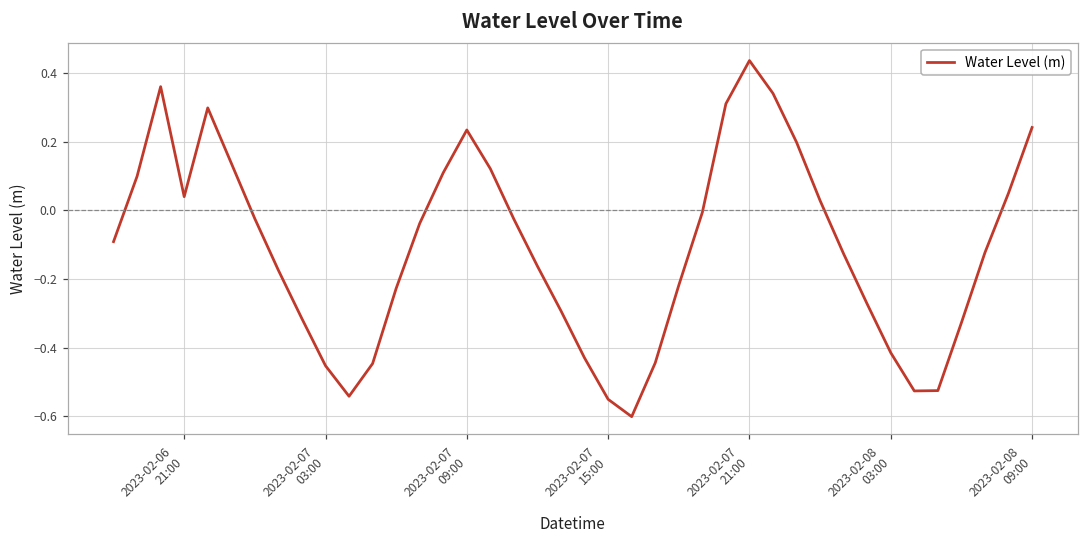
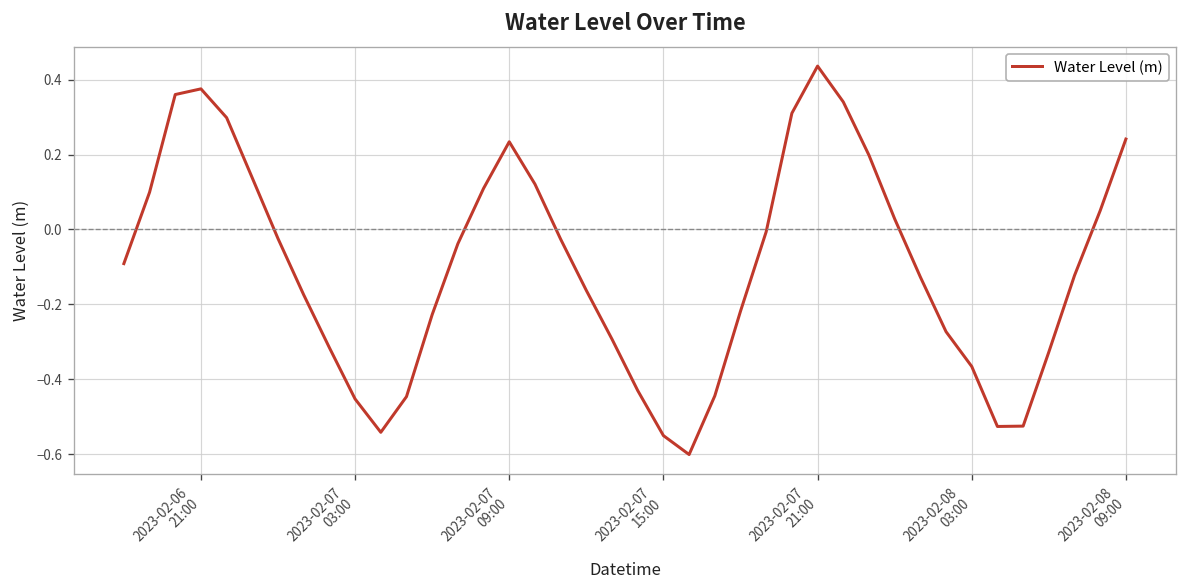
2023-02-06 21:00: 0.04 -> 0.38
2023-02-08 03:00: -0.41 -> -0.37
